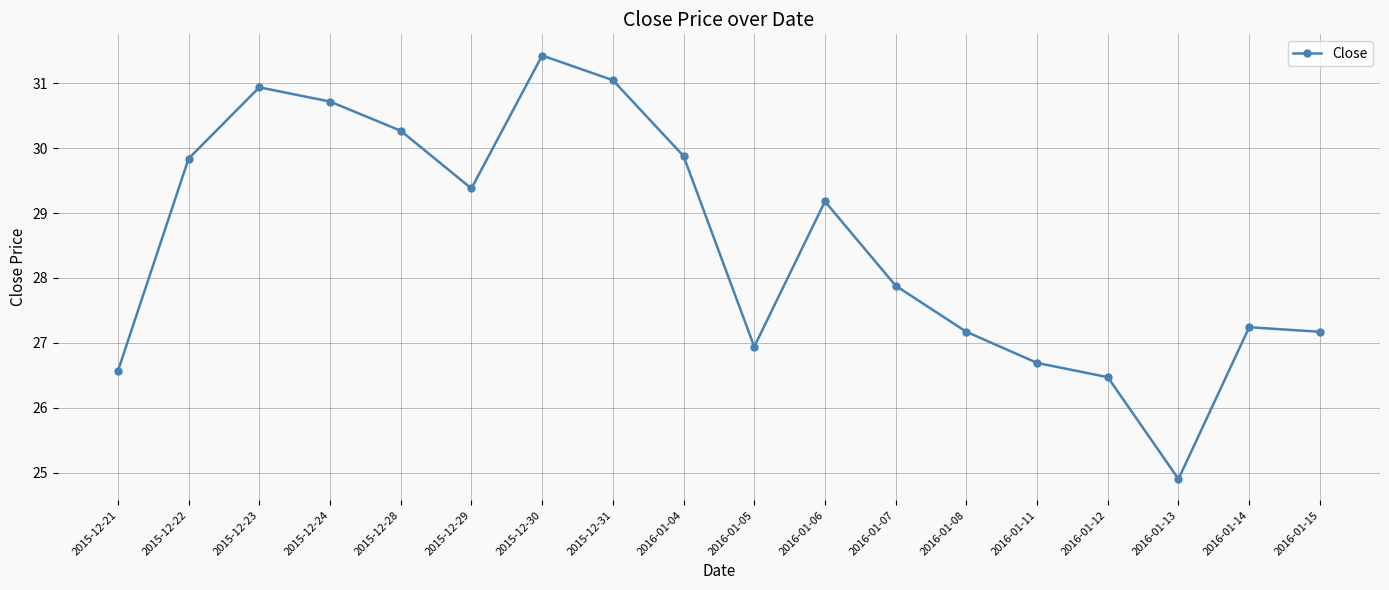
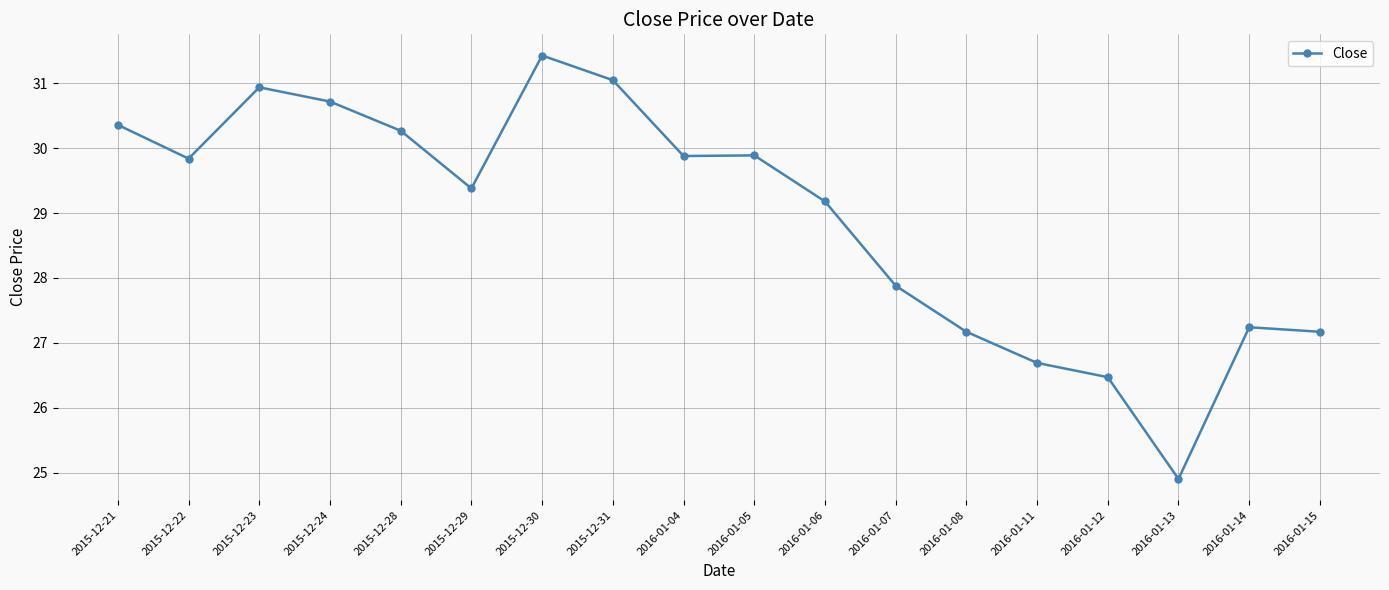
2015-12-21: 26.6 -> 30.4
2016-01-05: 26.9 -> 29.9
